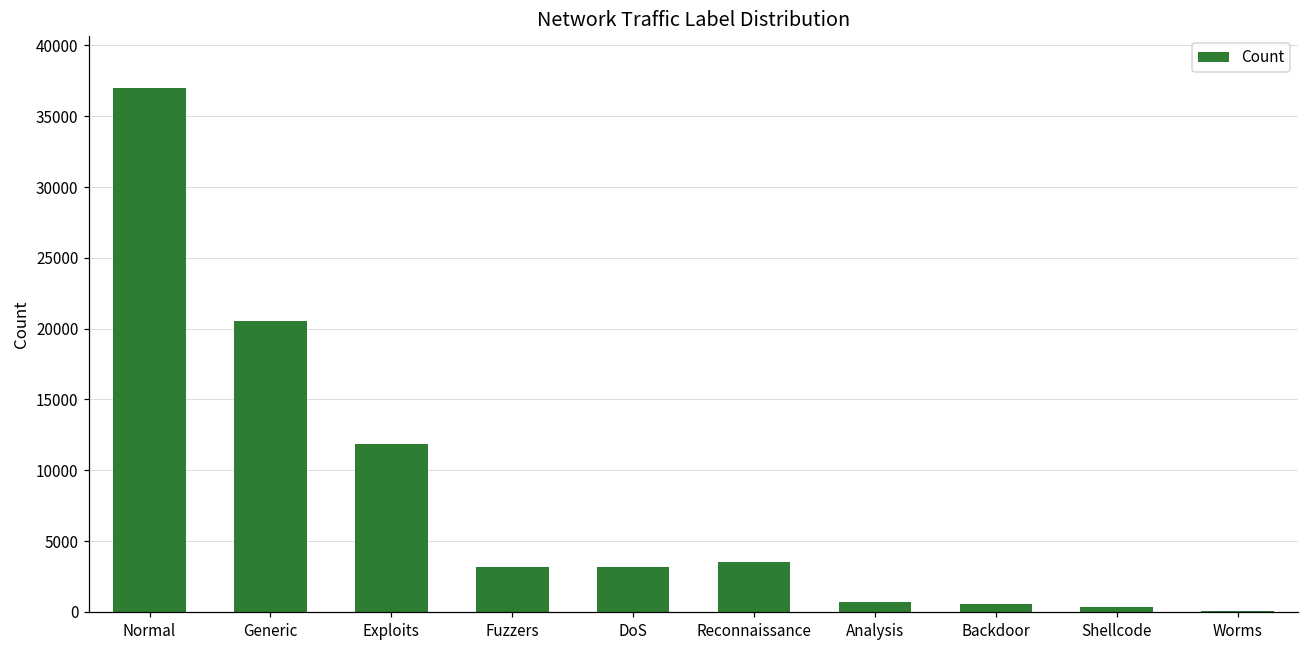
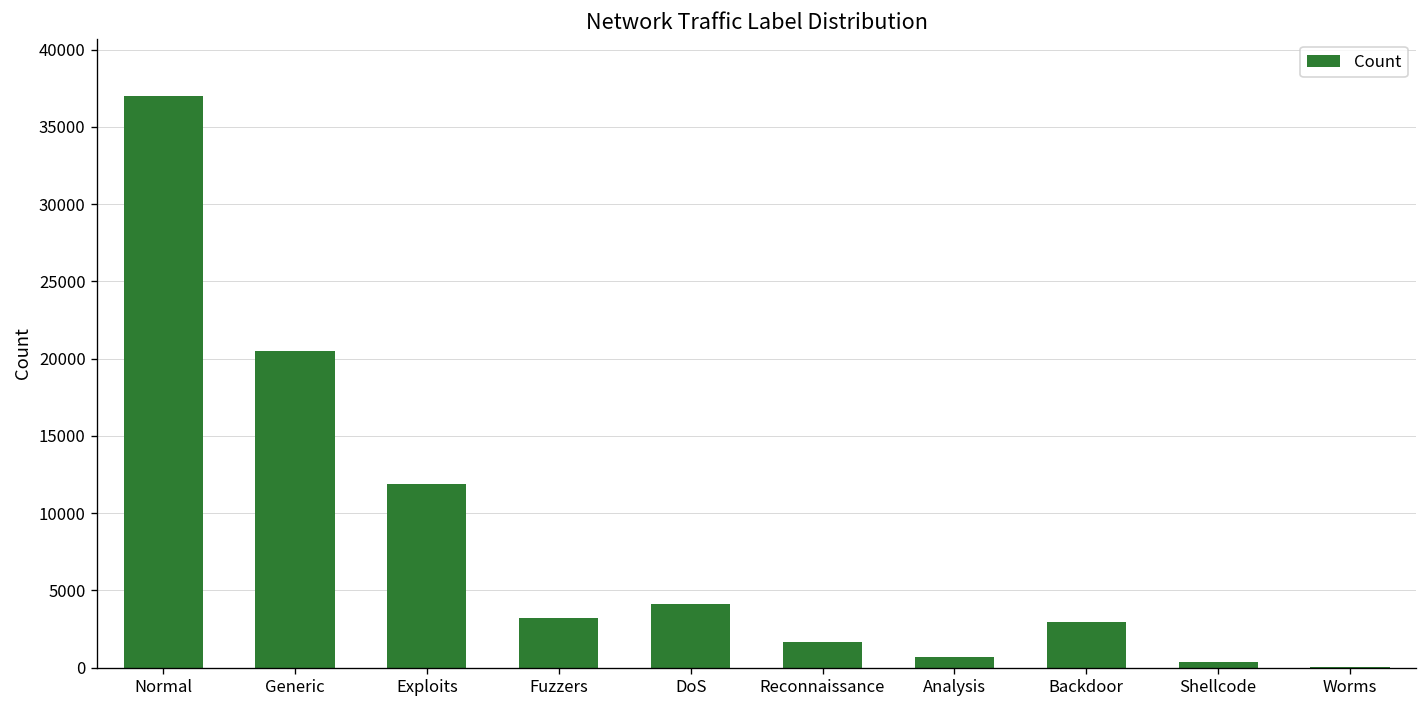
DoS: 3200 -> 4100
Reconnaissance: 3500 -> 1700
Backdoor: 600 -> 3000
